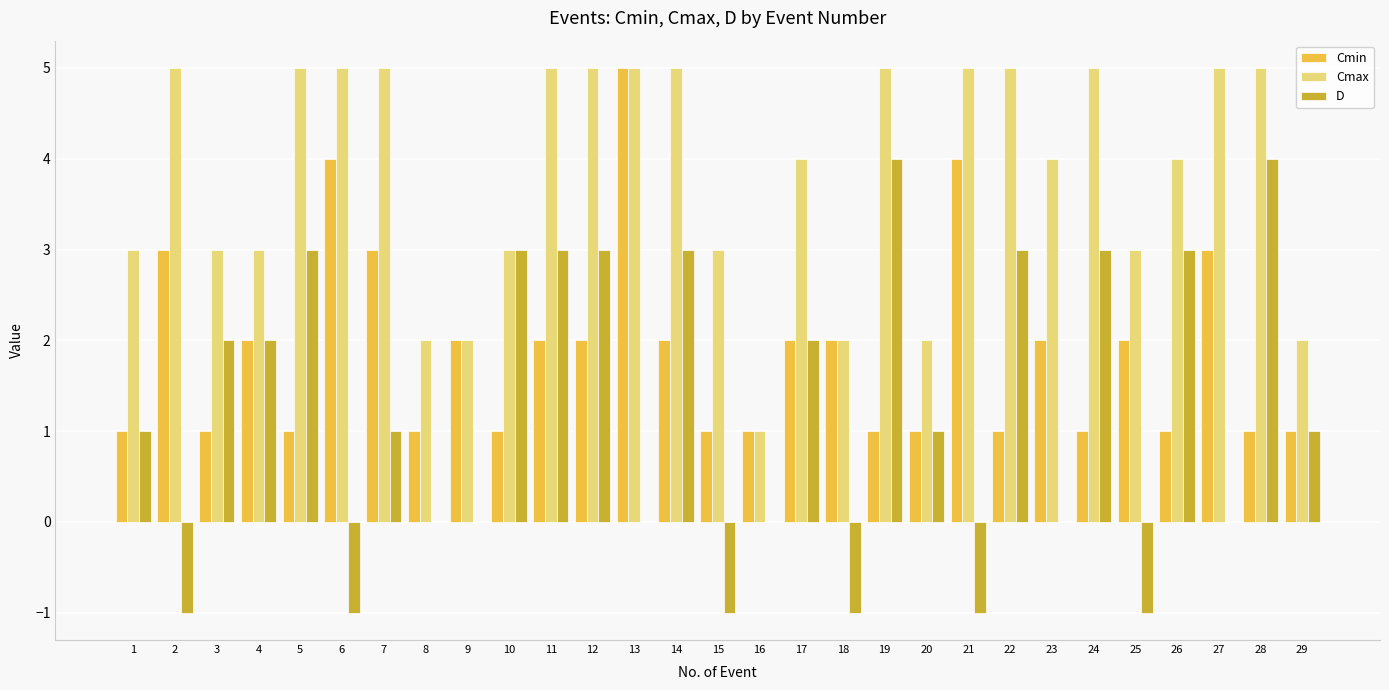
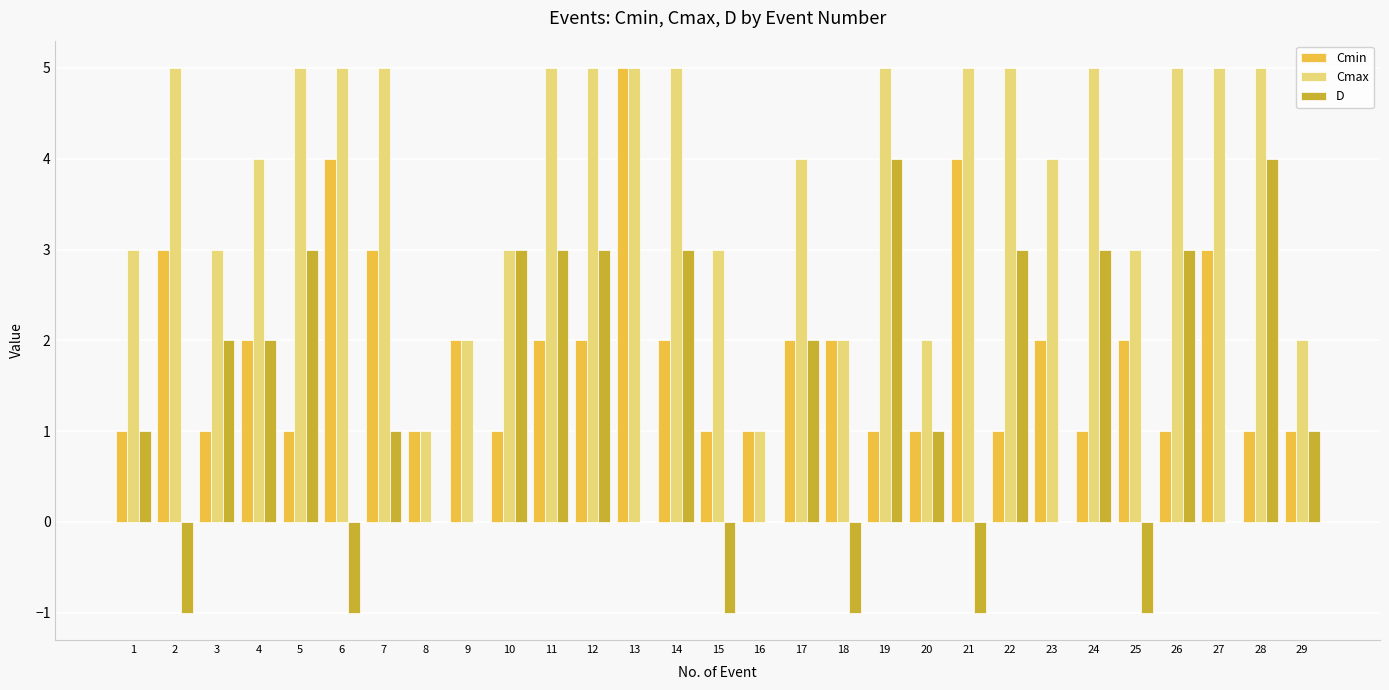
Cmax, 4: 3 -> 4
Cmax, 8: 2 -> 1
Cmax, 26: 4 -> 5
